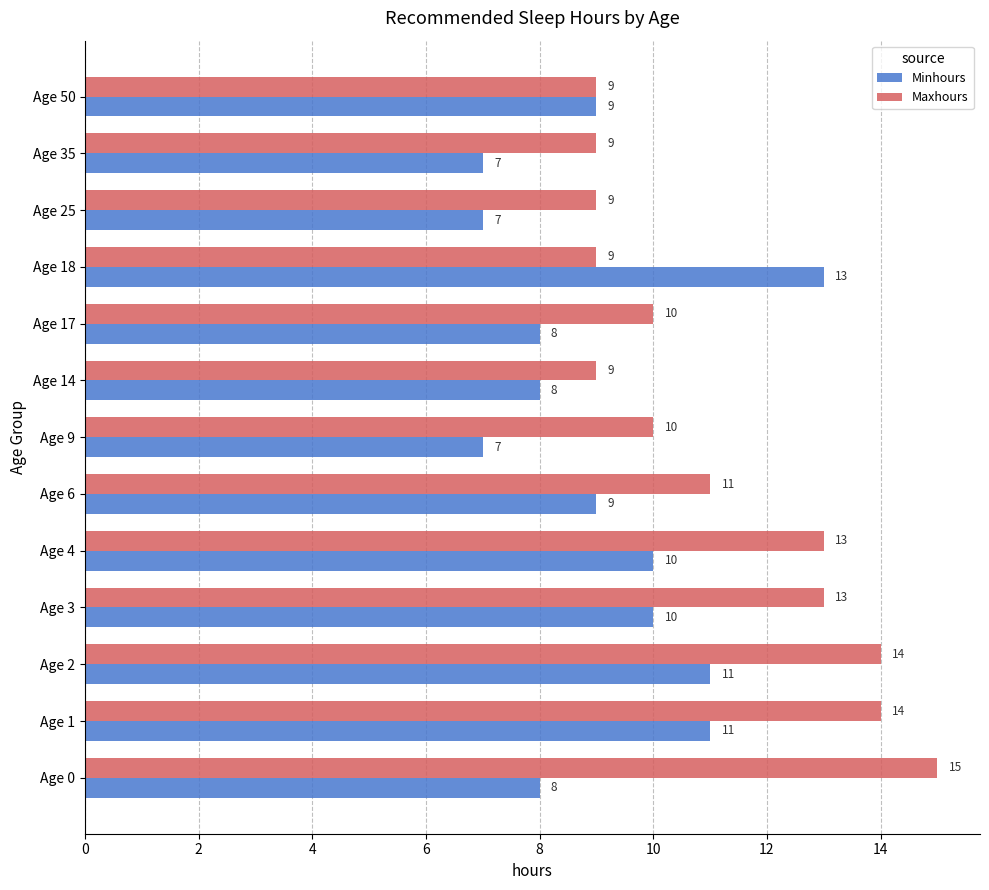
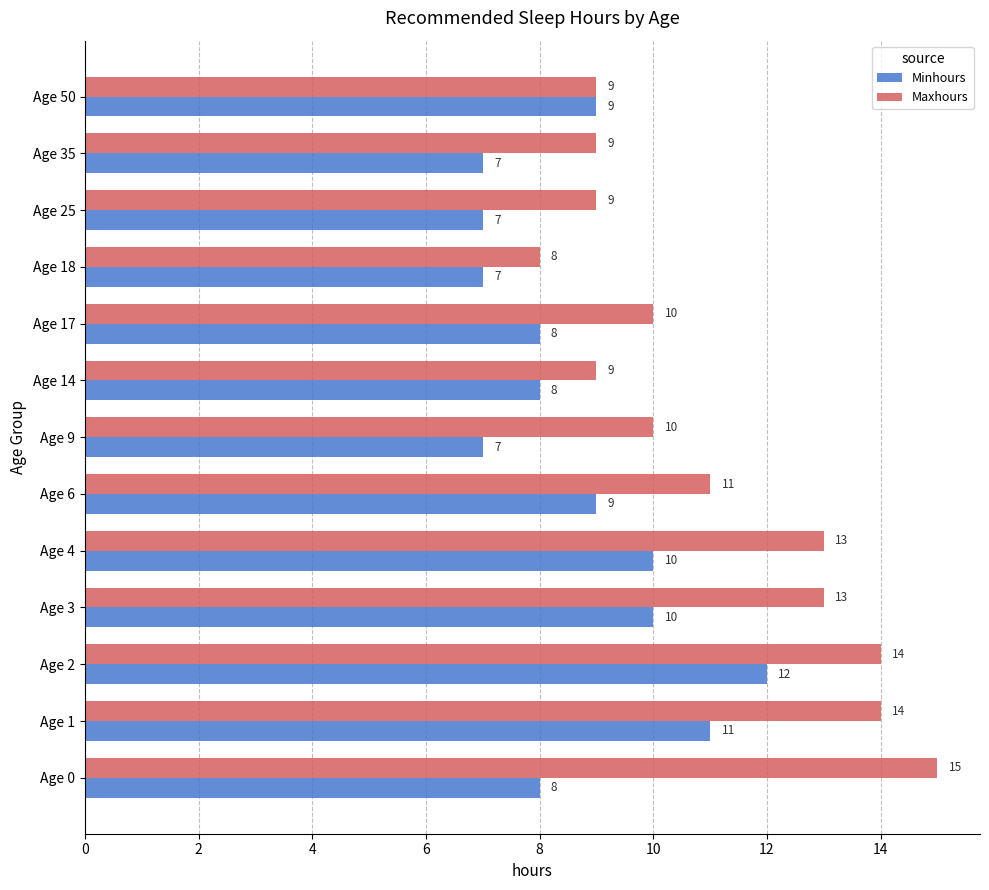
Maxhours, Age 18: 9 -> 8
Minhours, Age 18: 13 -> 7
Minhours, Age 2: 11 -> 12
